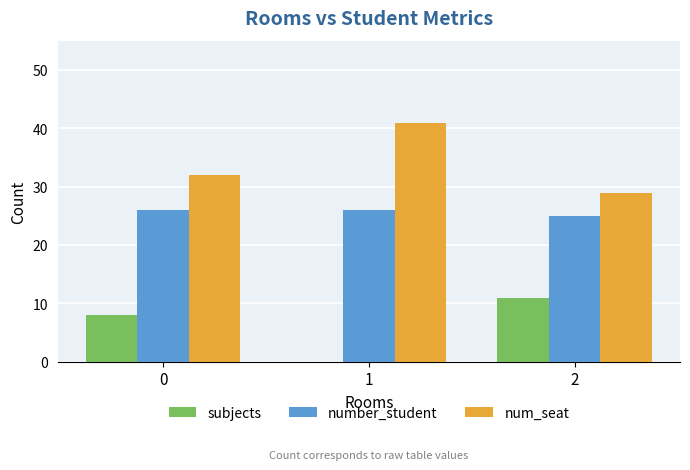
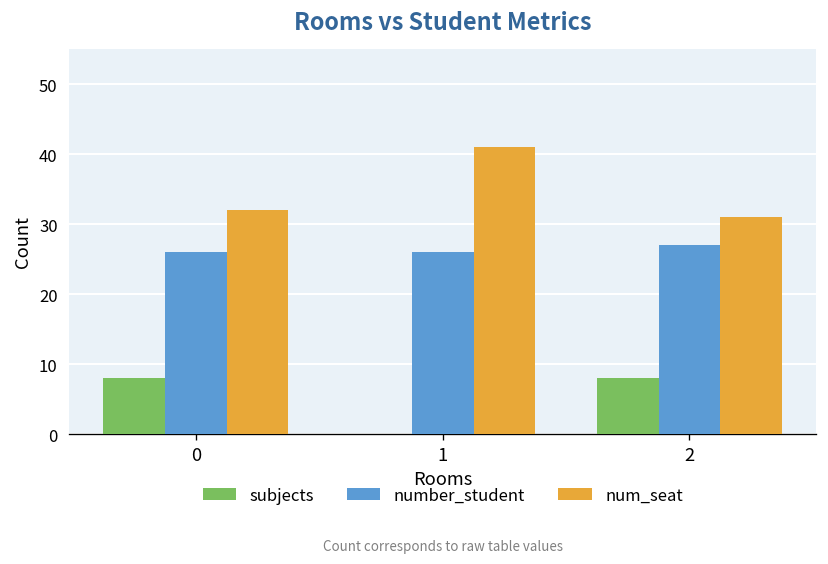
subjects, 2: 11 -> 8
number_student, 2: 25 -> 27
num_seat, 2: 29 -> 31
